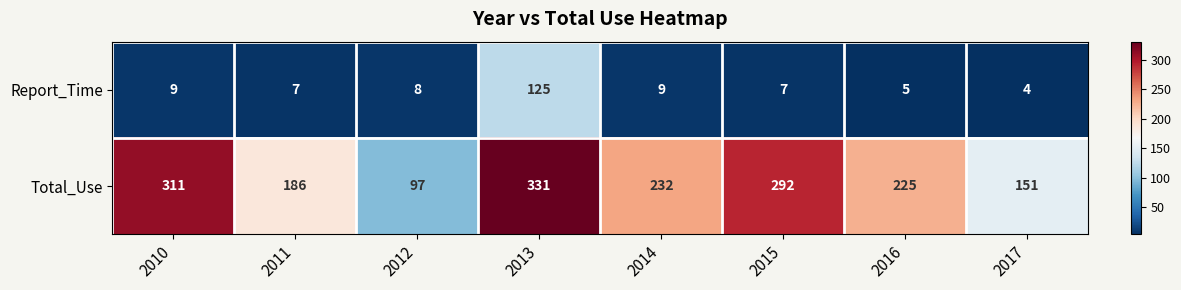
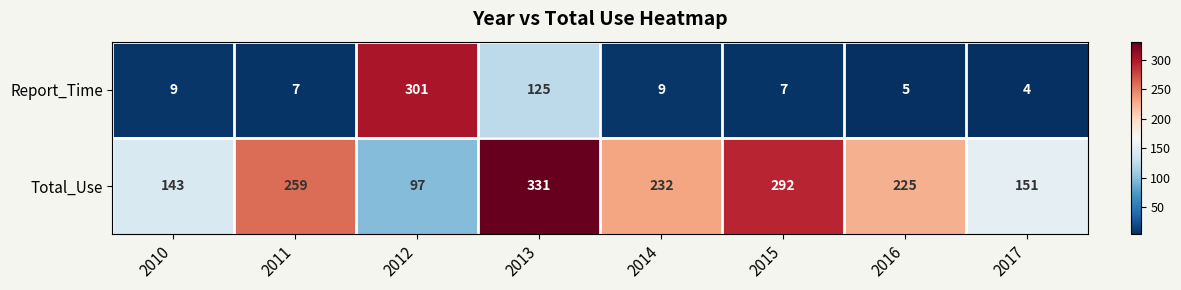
Report_Time, 2012: 8 -> 301
Total_Use, 2010: 311 -> 143
Total_Use, 2011: 186 -> 259
